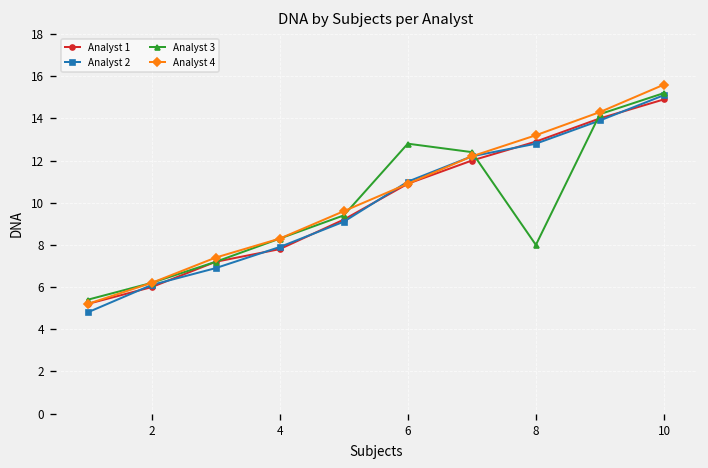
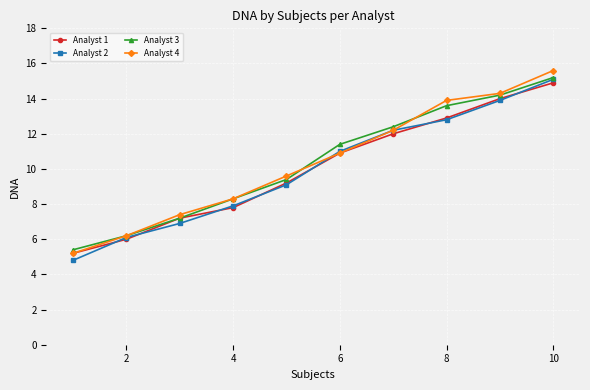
Analyst 3, 6: 12.8 -> 11.4
Analyst 3, 8: 8.0 -> 13.6
Analyst 4, 8: 13.2 -> 13.9
